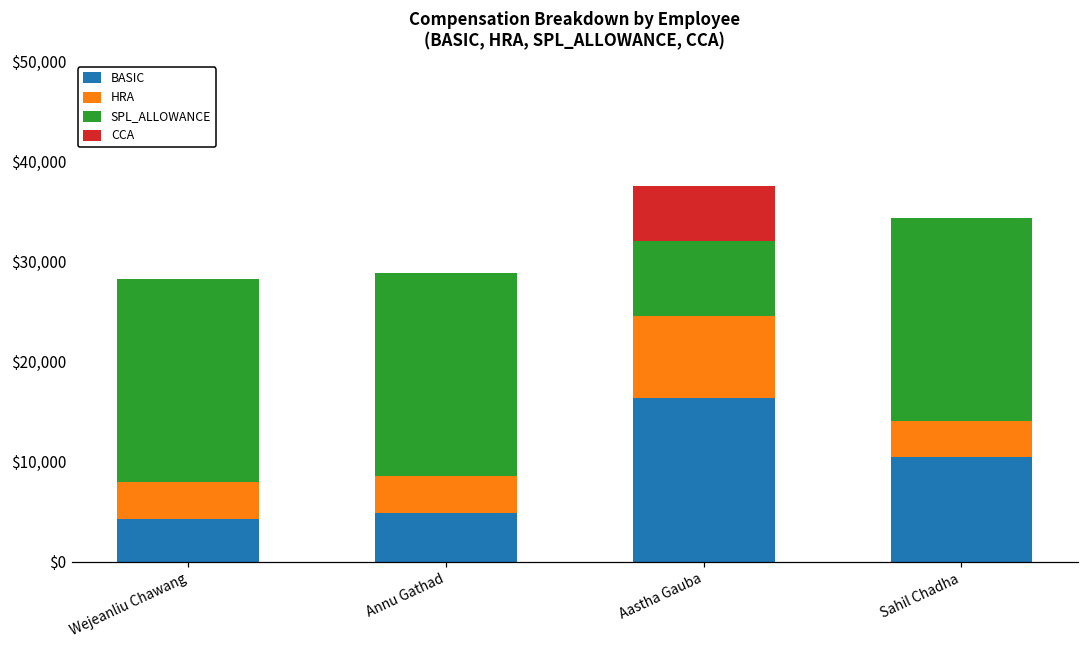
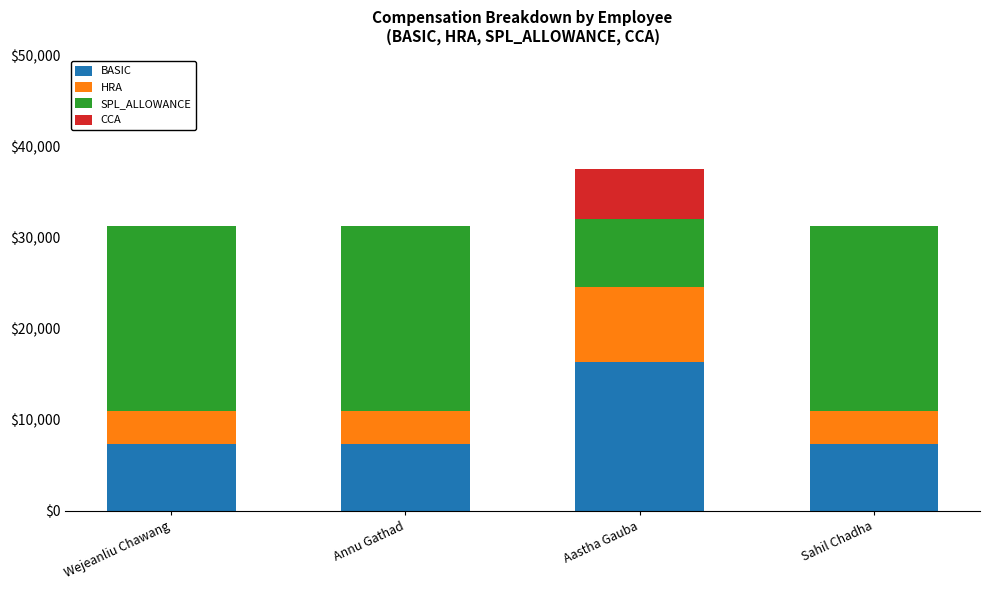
BASIC, Wejeanliu Chawang: $4,000 -> $7,000
BASIC, Annu Gathad: $5,000 -> $7,000
BASIC, Sahil Chadha: $10,000 -> $7,000
